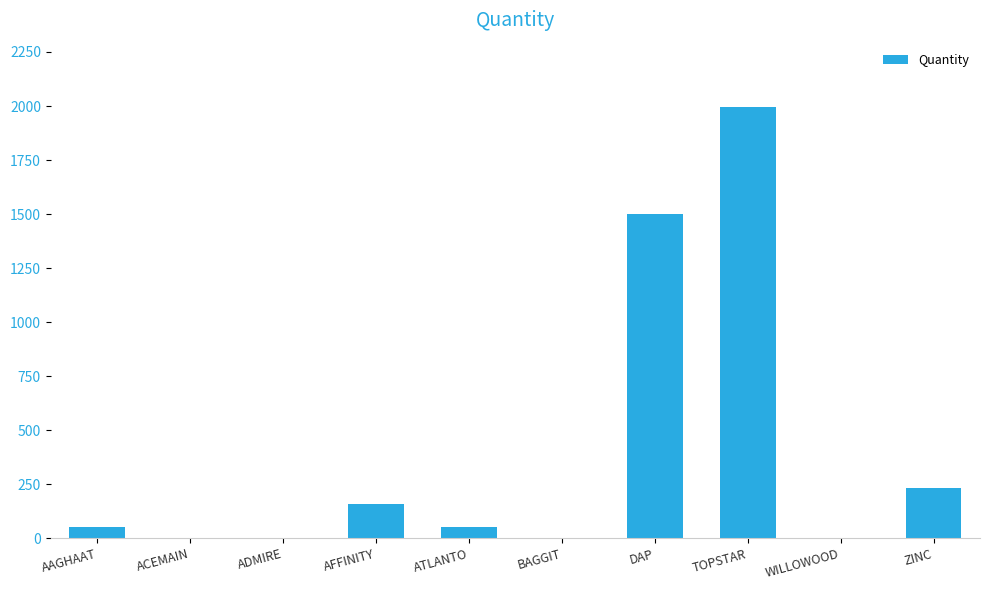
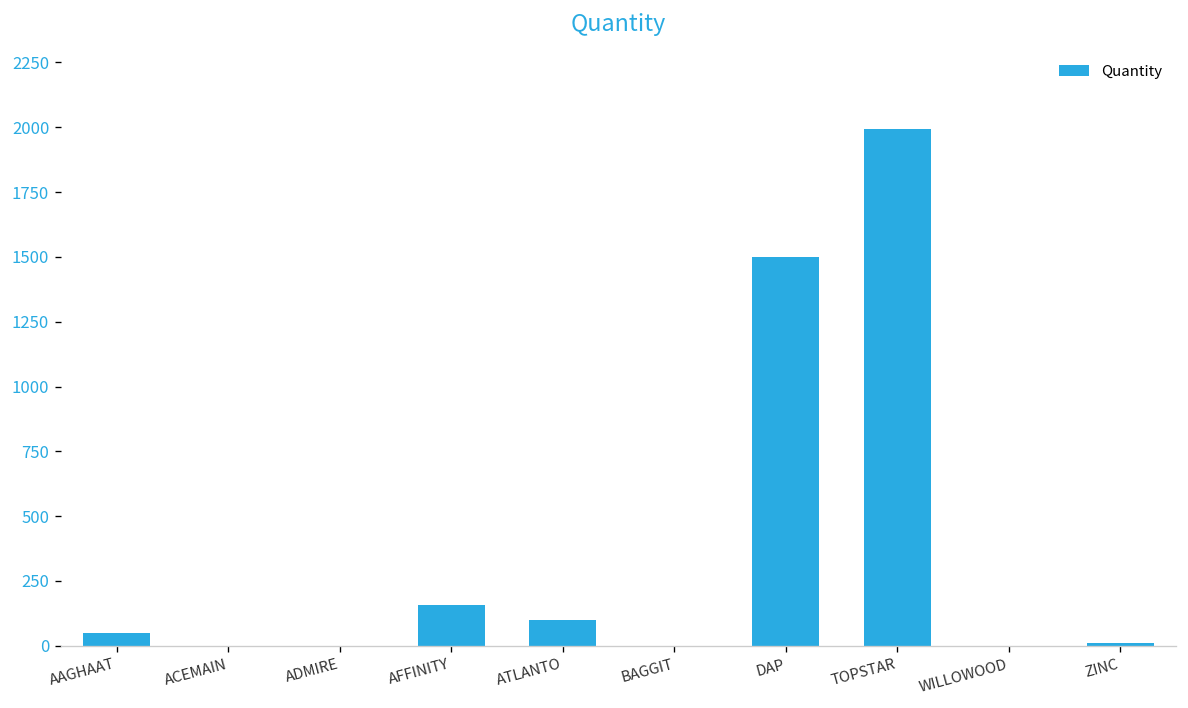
ATLANTO: 50 -> 100
ZINC: 230 -> 10
